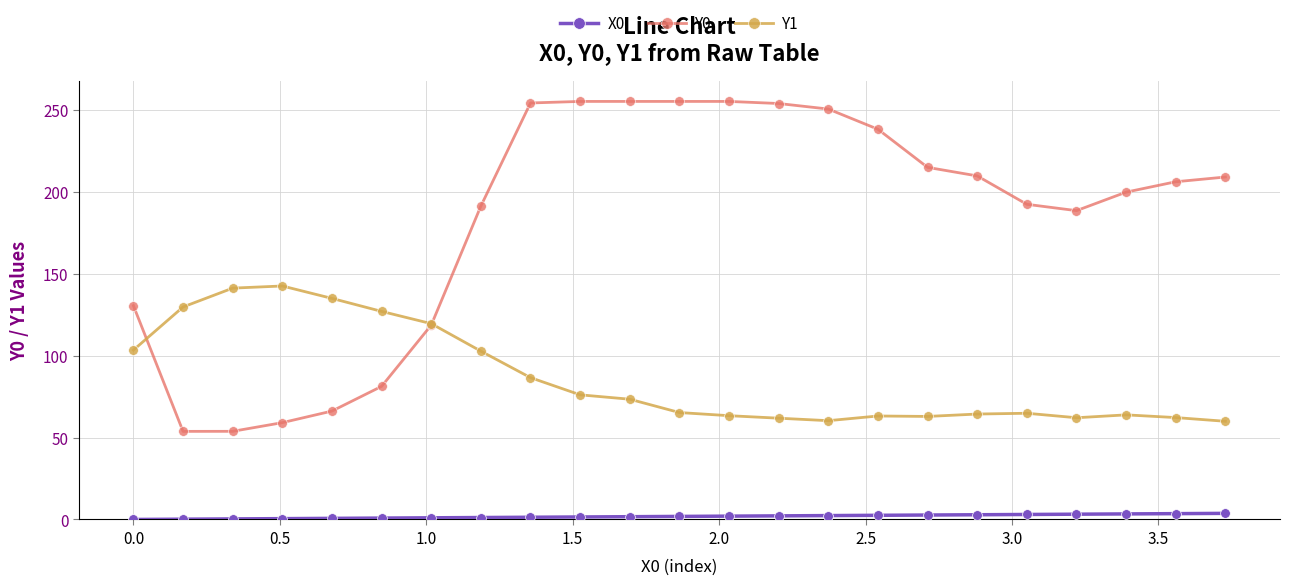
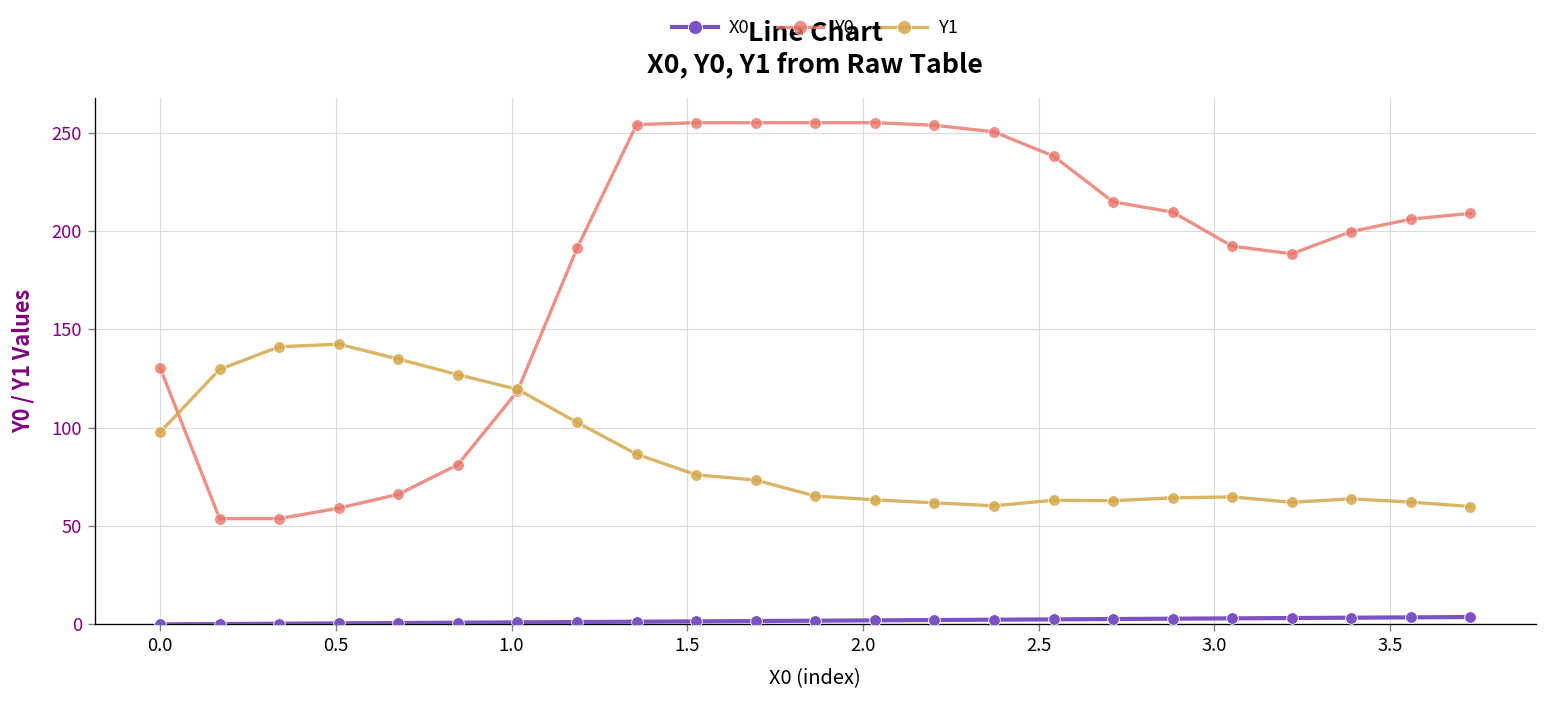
Y1, 0.0: 103 -> 98
